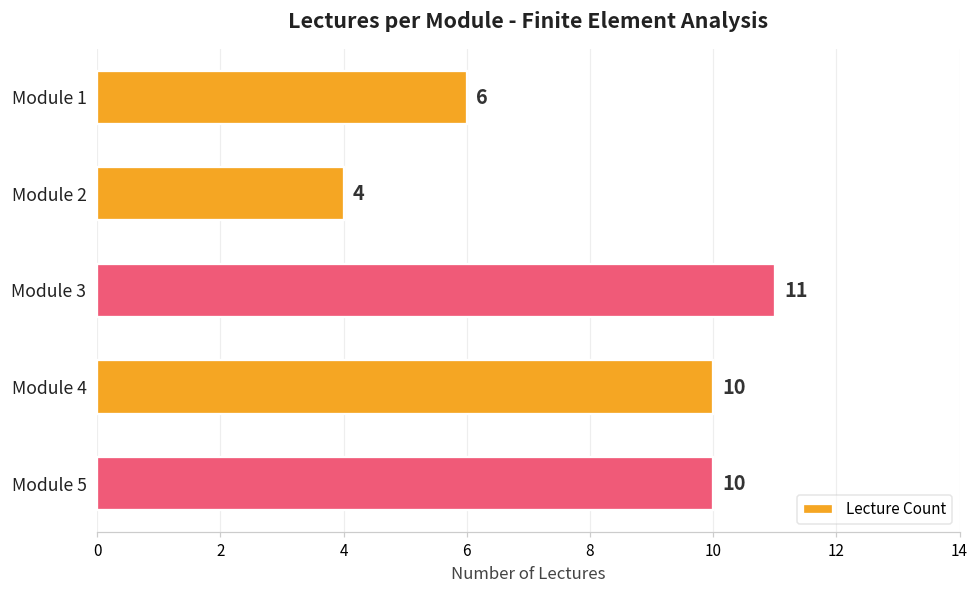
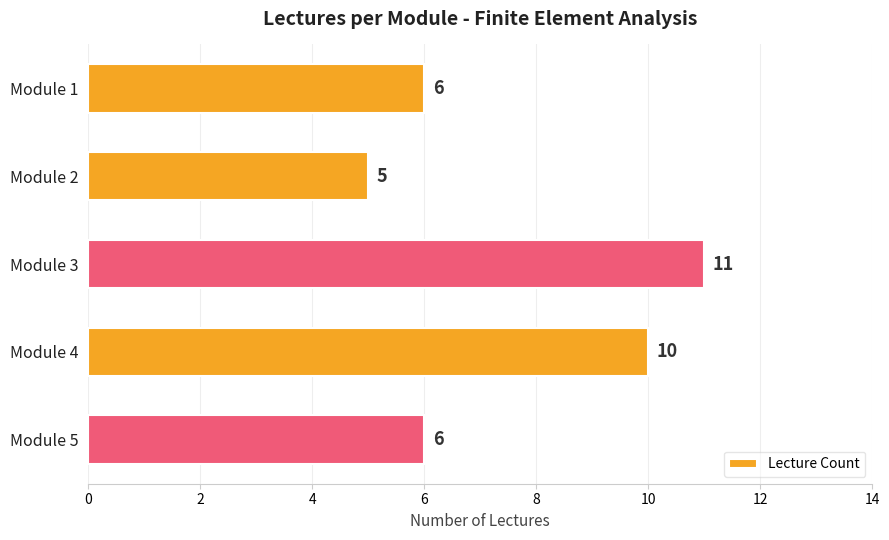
Module 2: 4 -> 5
Module 5: 10 -> 6
